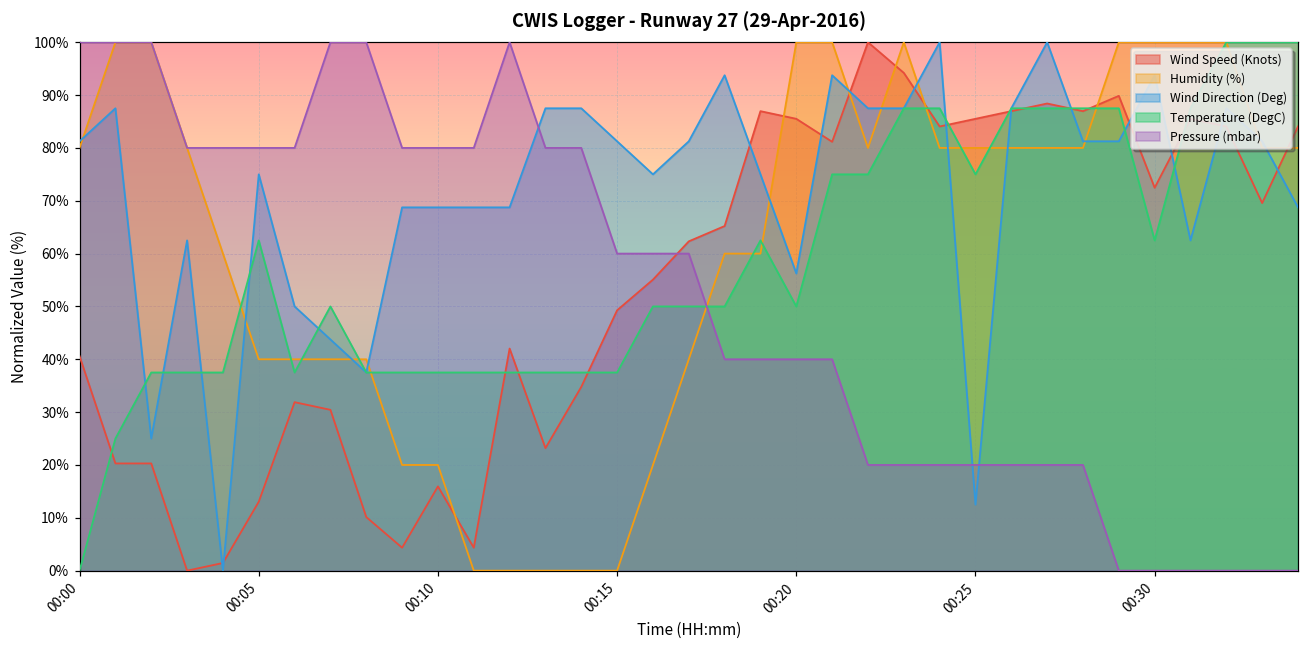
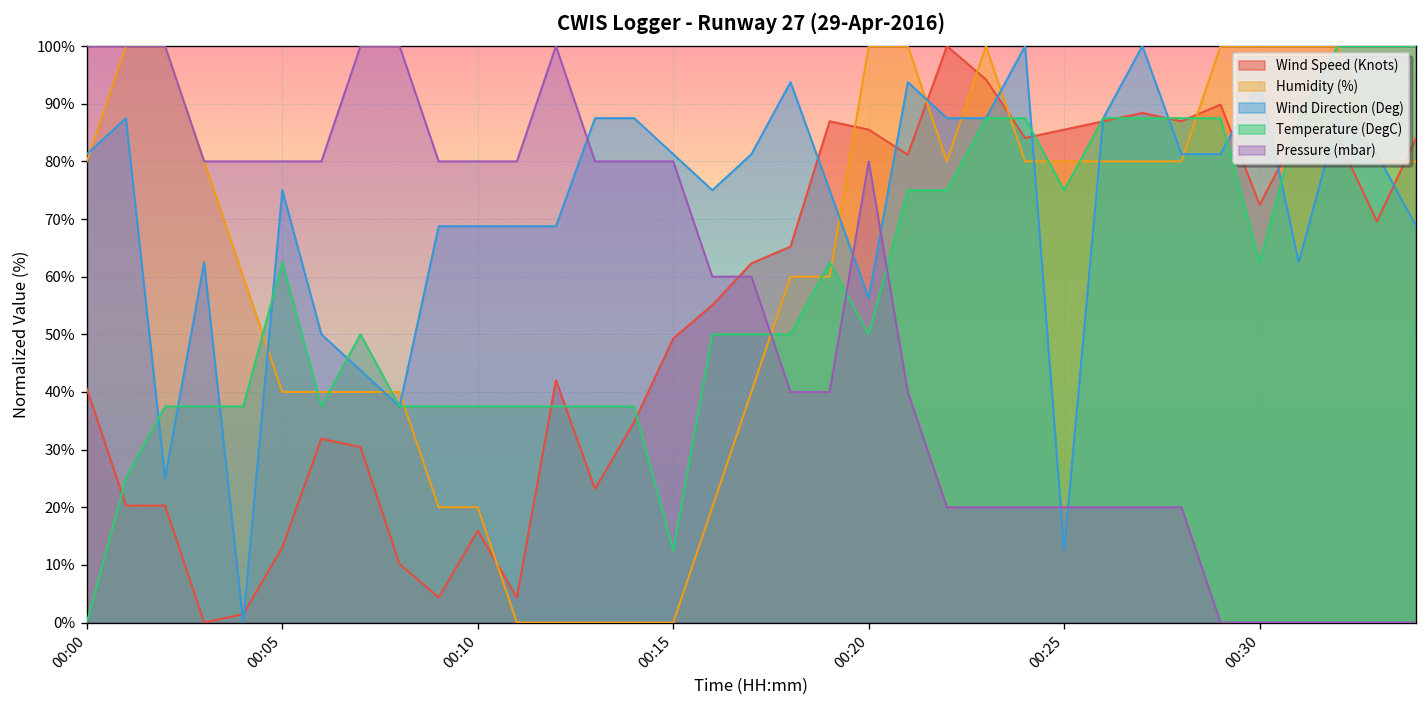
Temperature (DegC), 00:15: 38% -> 13%
Pressure (mbar), 00:15: 60% -> 80%
Pressure (mbar), 00:20: 40% -> 80%
